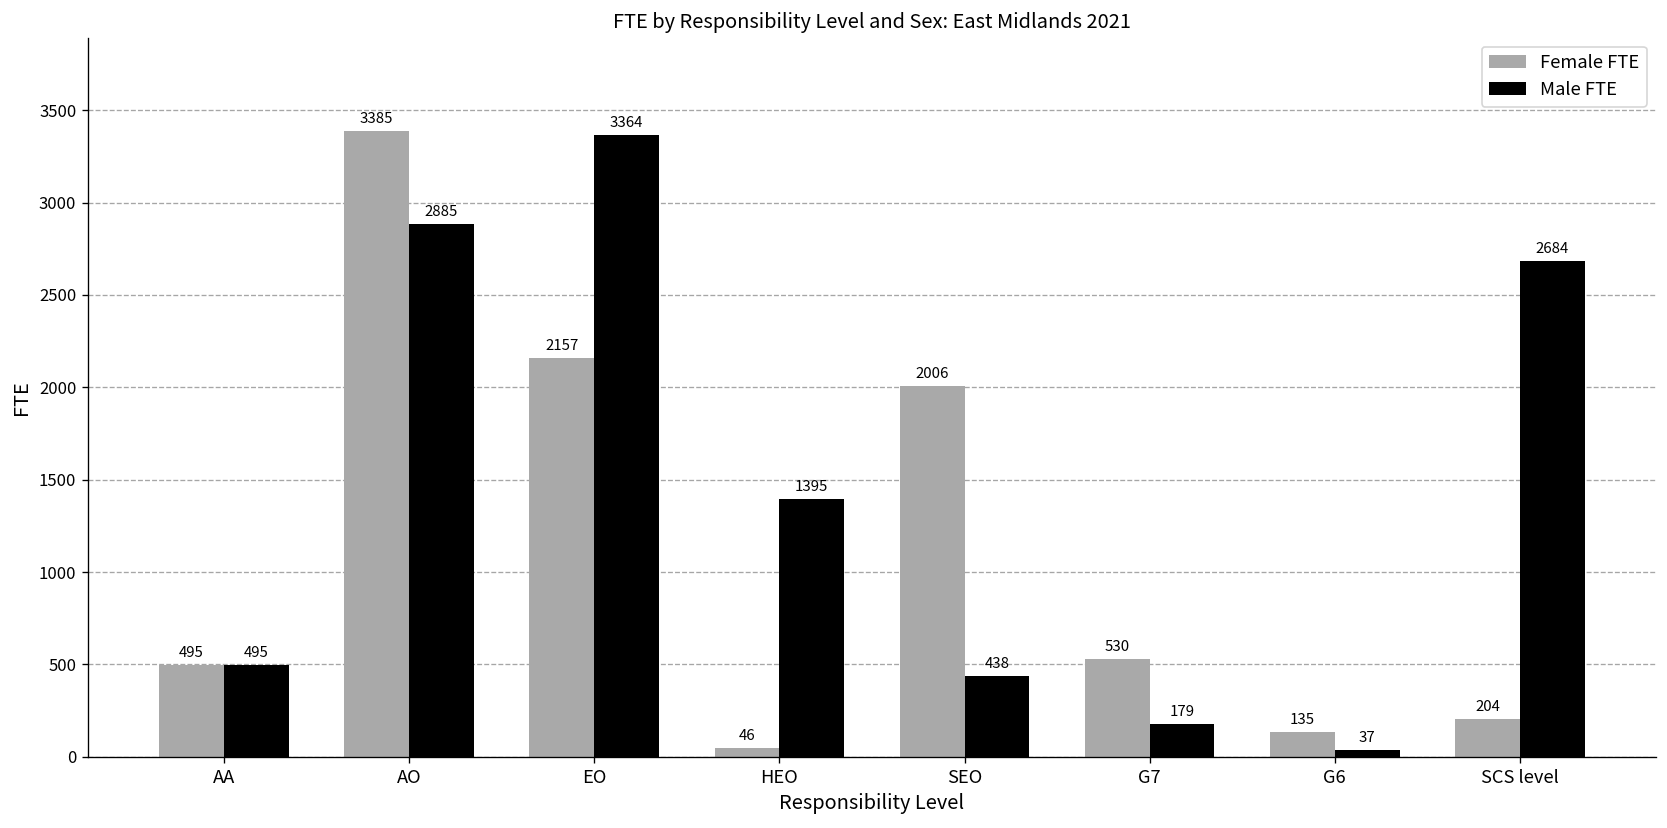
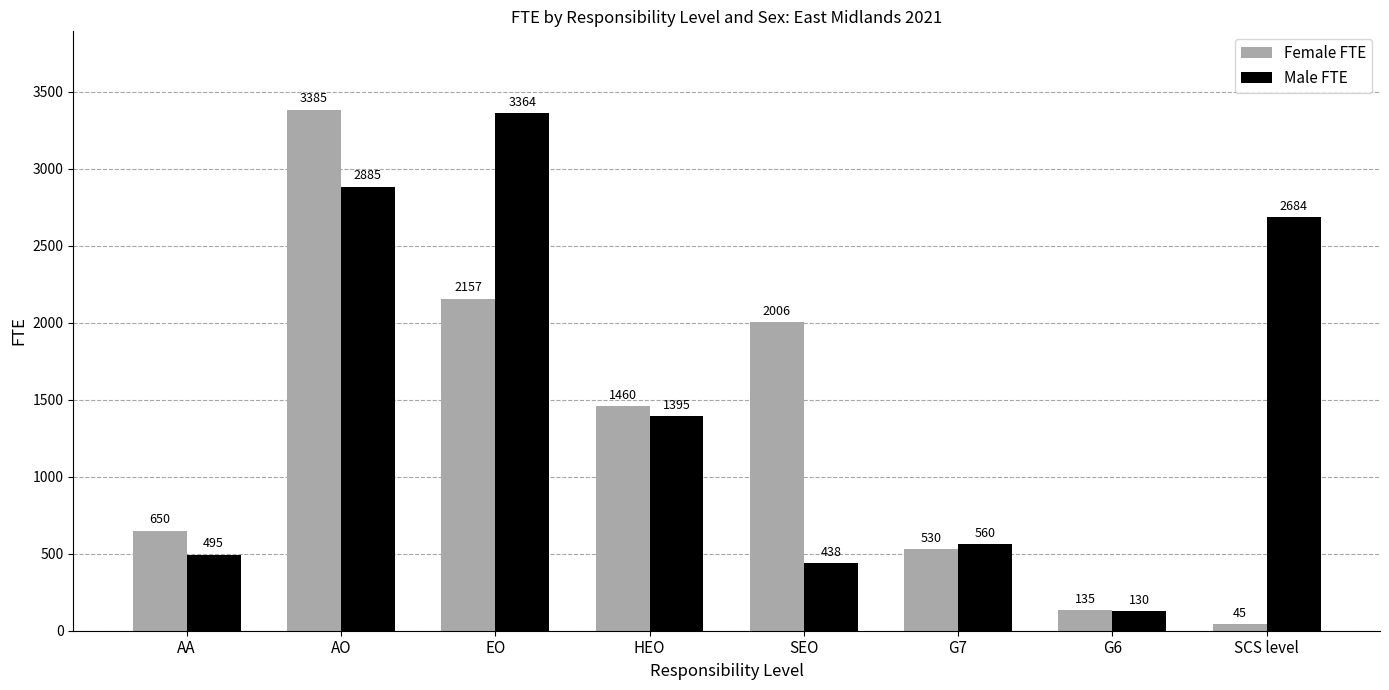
Female FTE, AA: 495 -> 650
Female FTE, HEO: 46 -> 1460
Male FTE, G7: 179 -> 560
Male FTE, G6: 37 -> 130
Female FTE, SCS level: 204 -> 45
